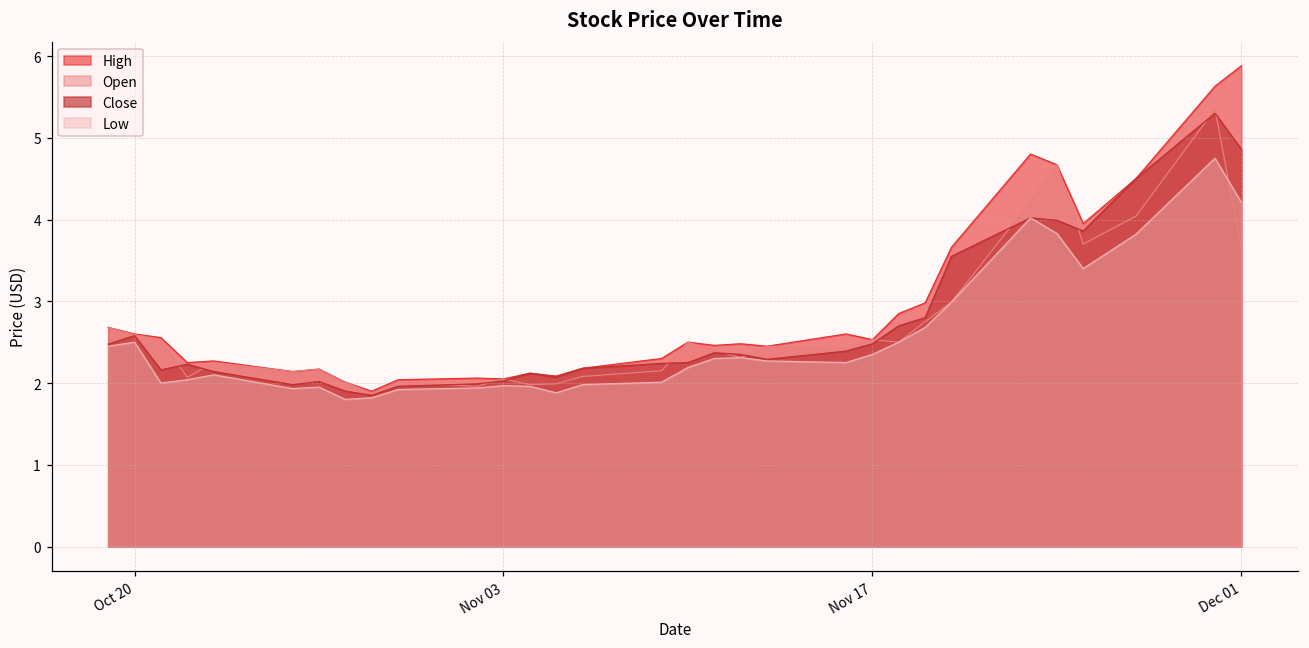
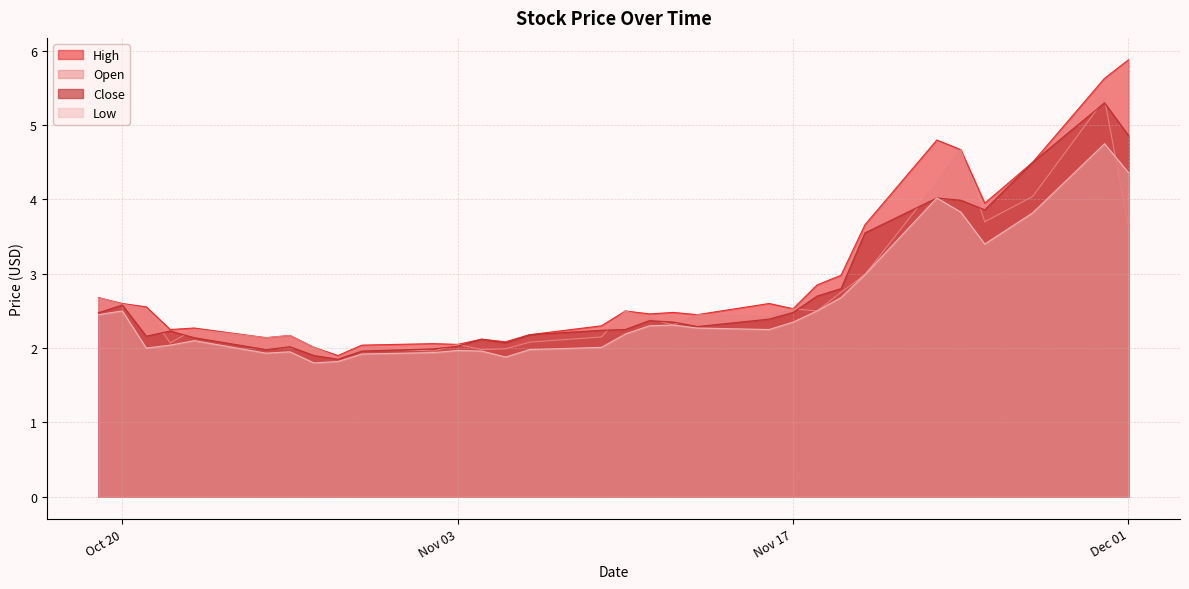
Low, Dec 01: 4.2 -> 4.4
